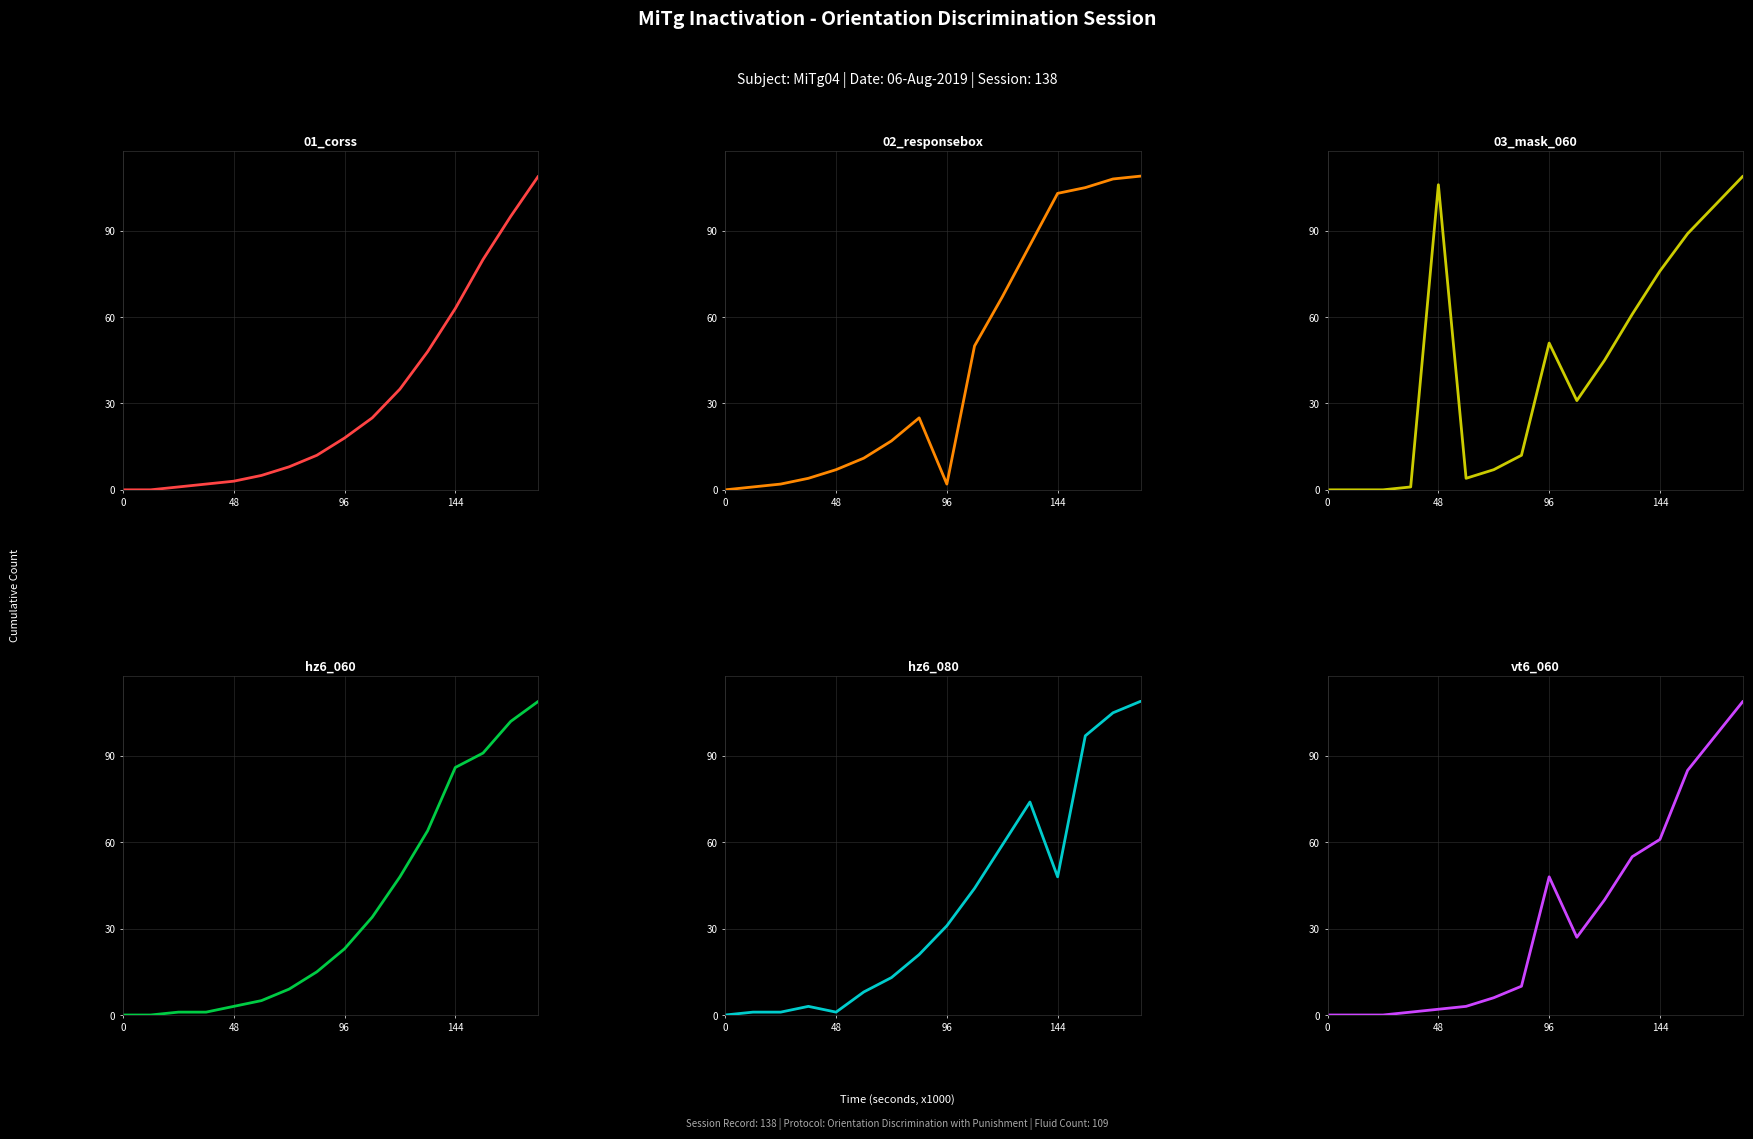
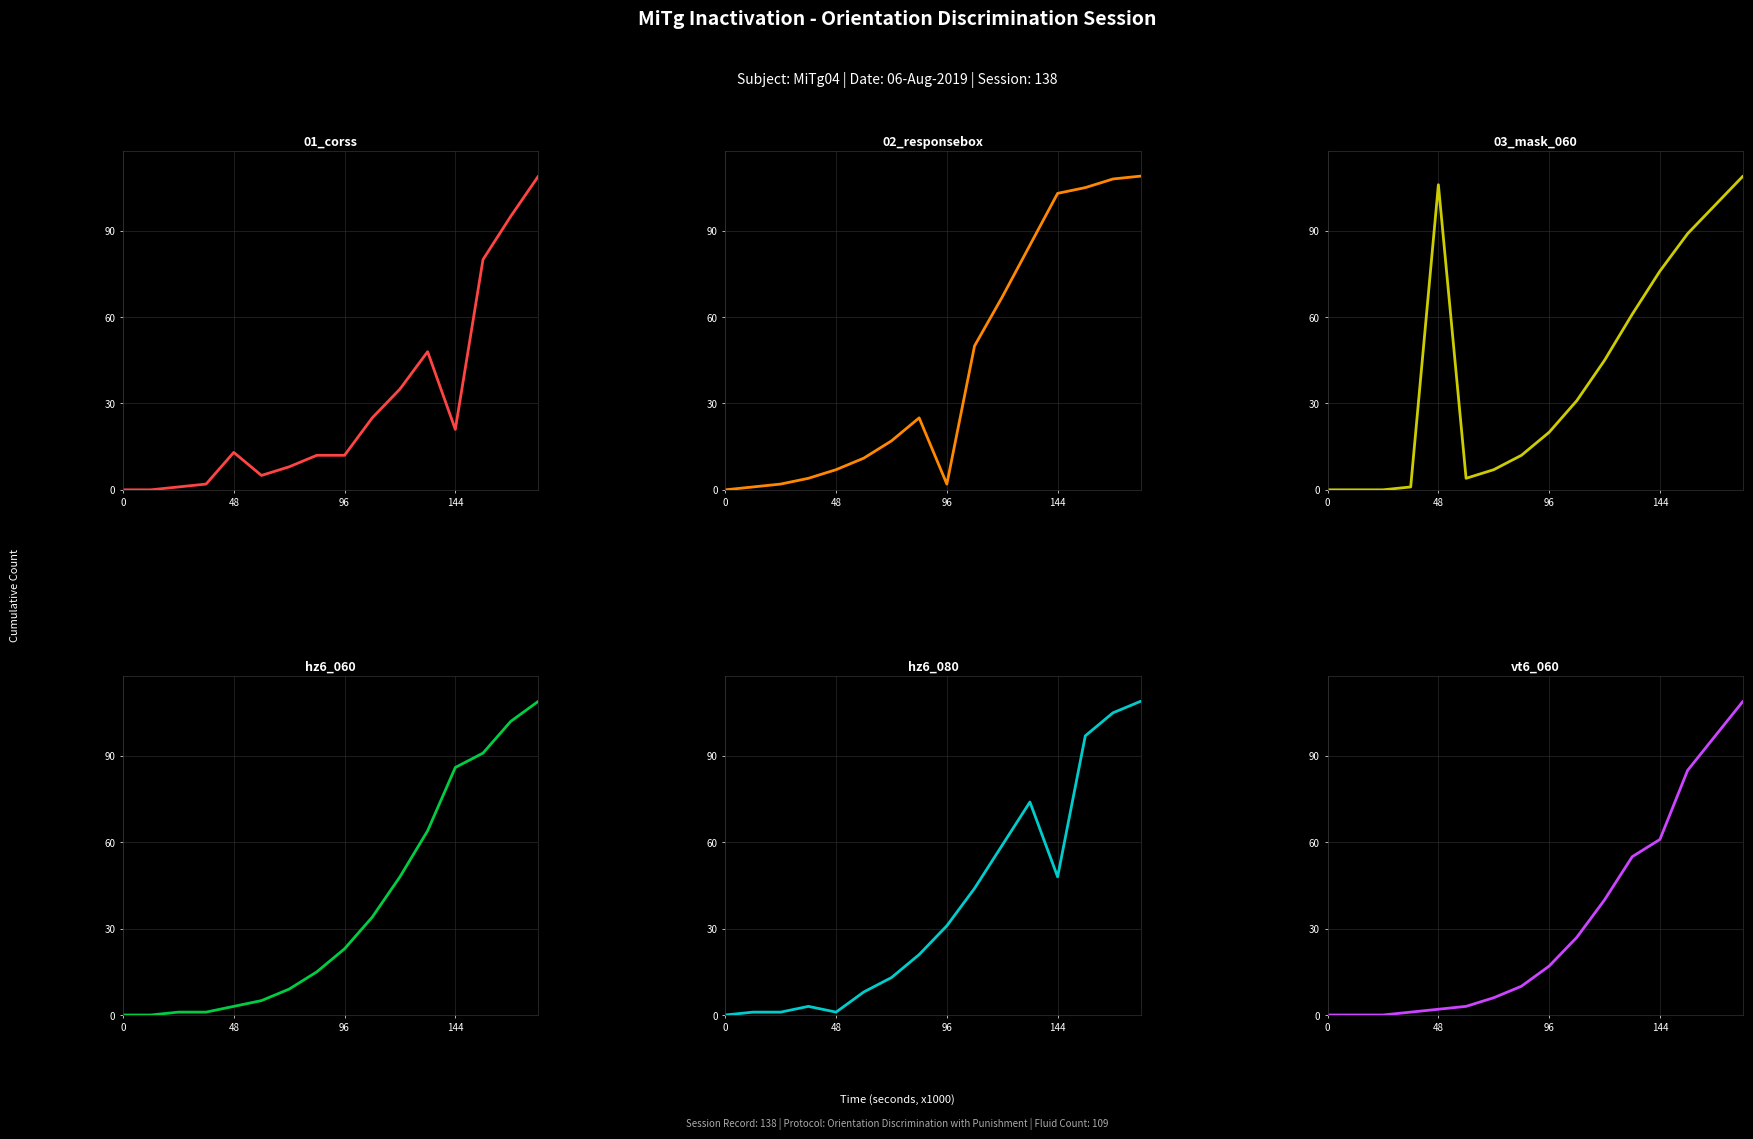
01_corss, 48: 3 -> 13
01_corss, 96: 18 -> 12
01_corss, 144: 63 -> 21
03_mask_060, 96: 51 -> 20
vt6_060, 96: 48 -> 17
